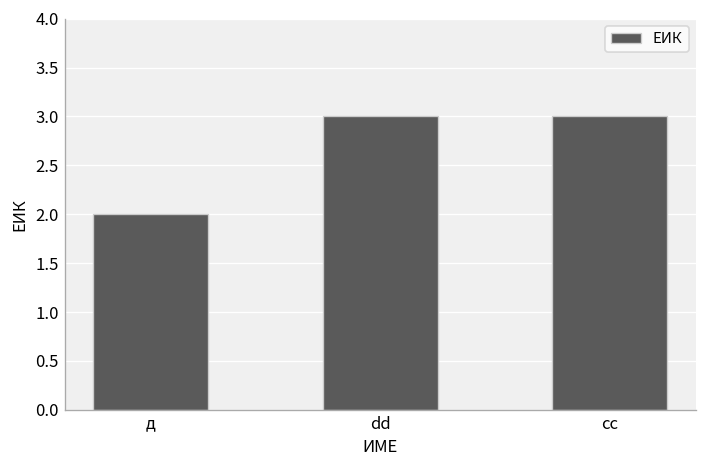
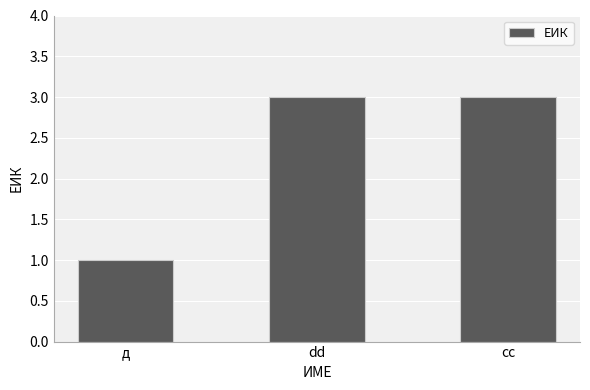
д: 2 -> 1
